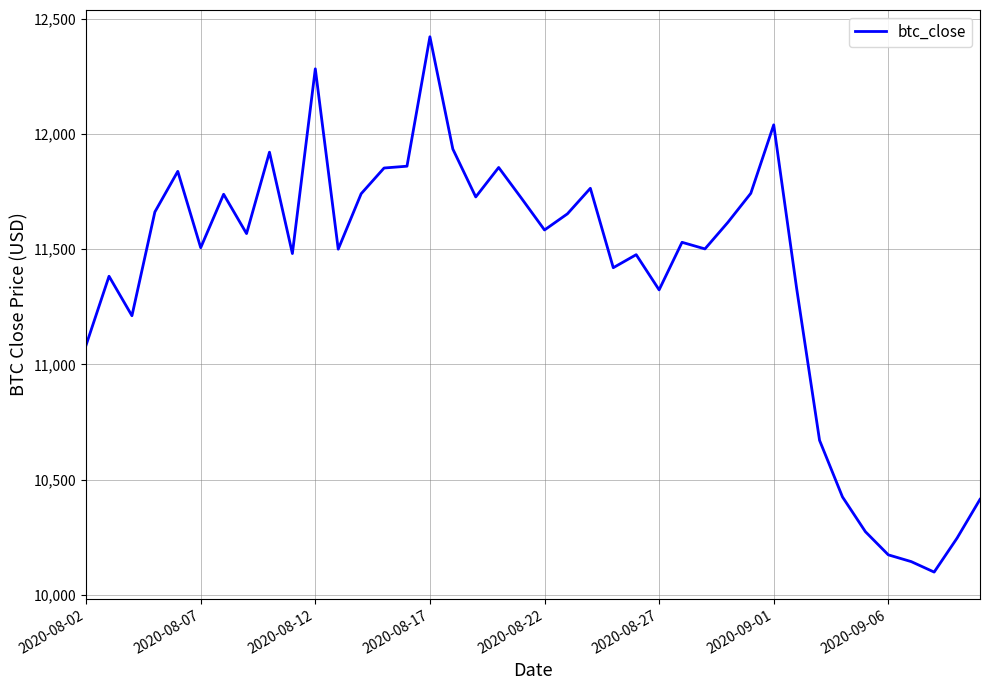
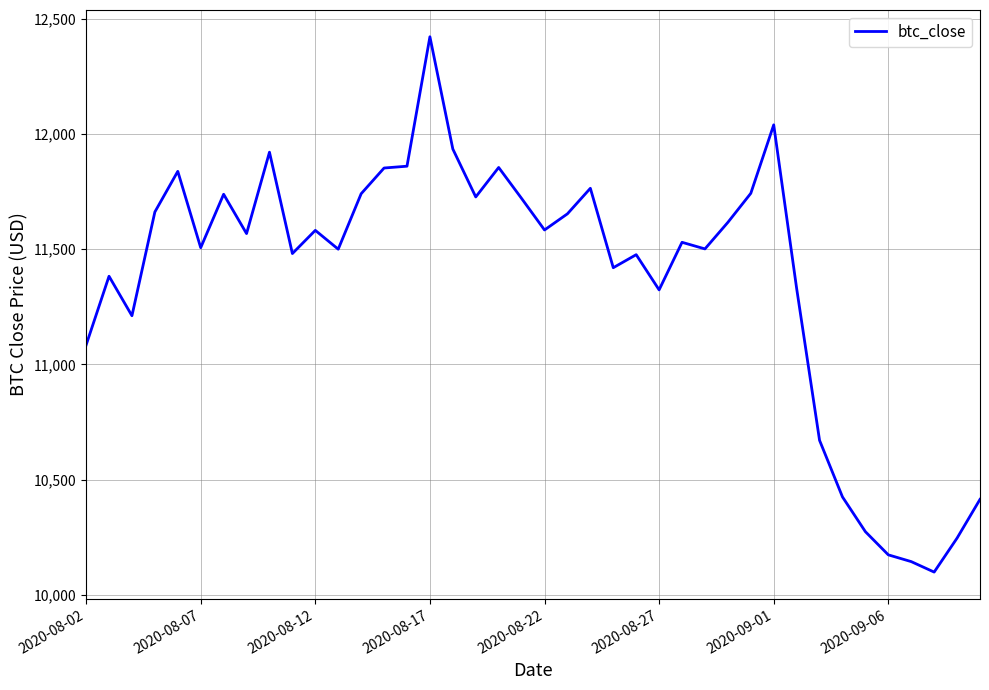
2020-08-12: 12,280 -> 11,580
